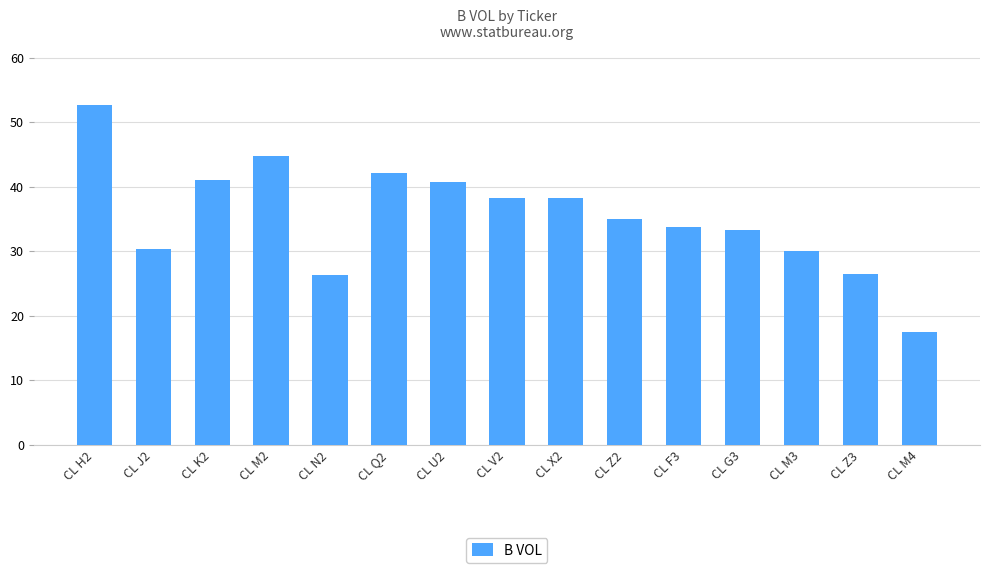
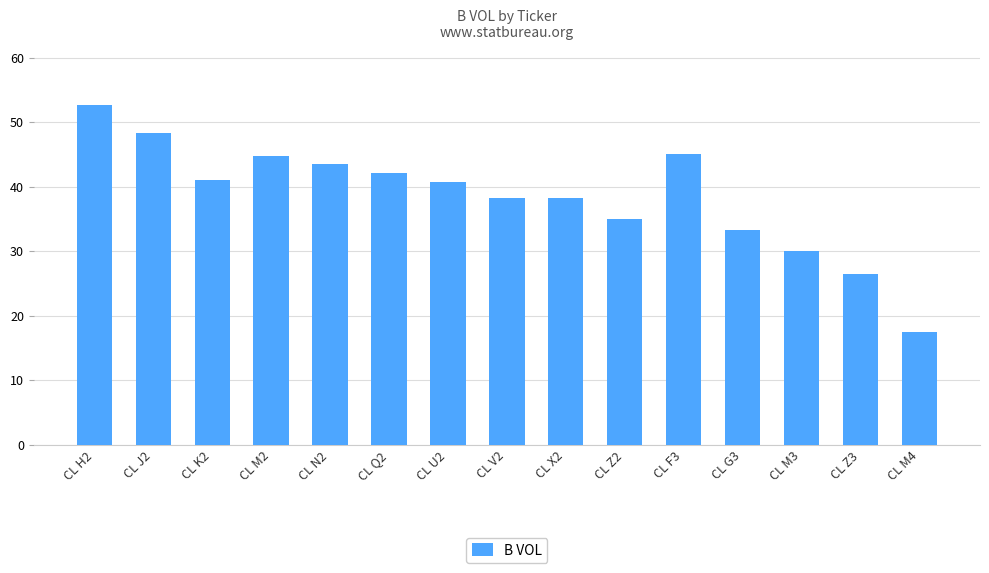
CL J2: 30 -> 48
CL N2: 26 -> 44
CL F3: 34 -> 45
